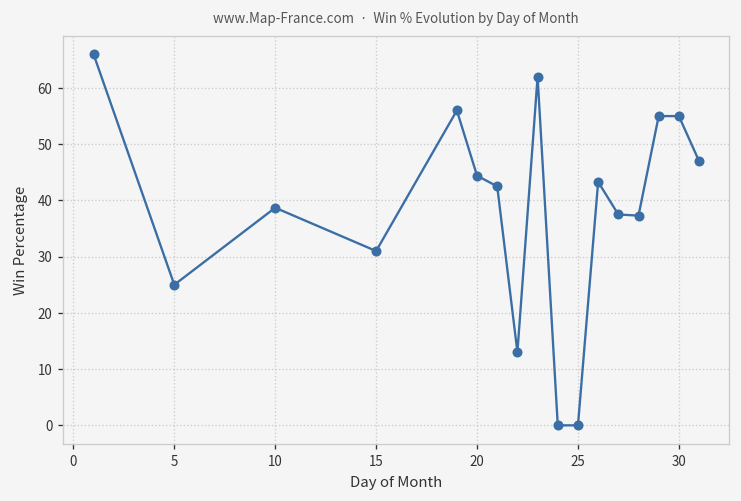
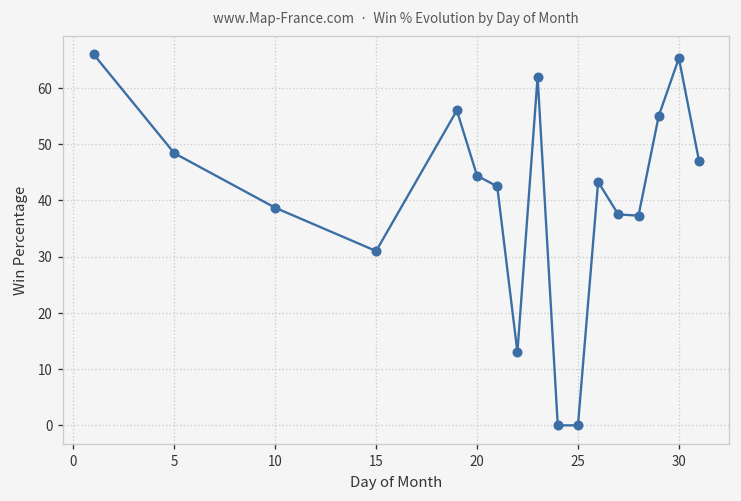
5: 25 -> 48
30: 55 -> 65
